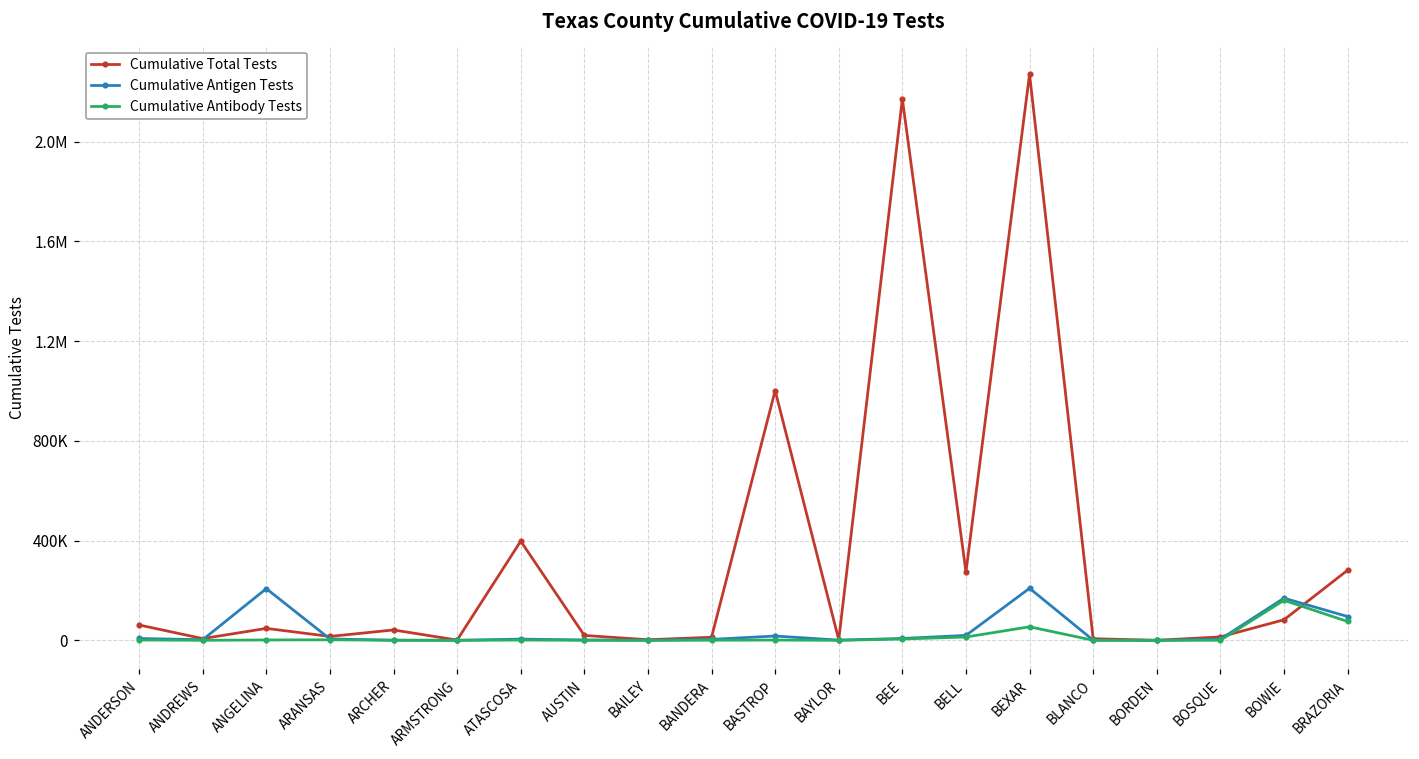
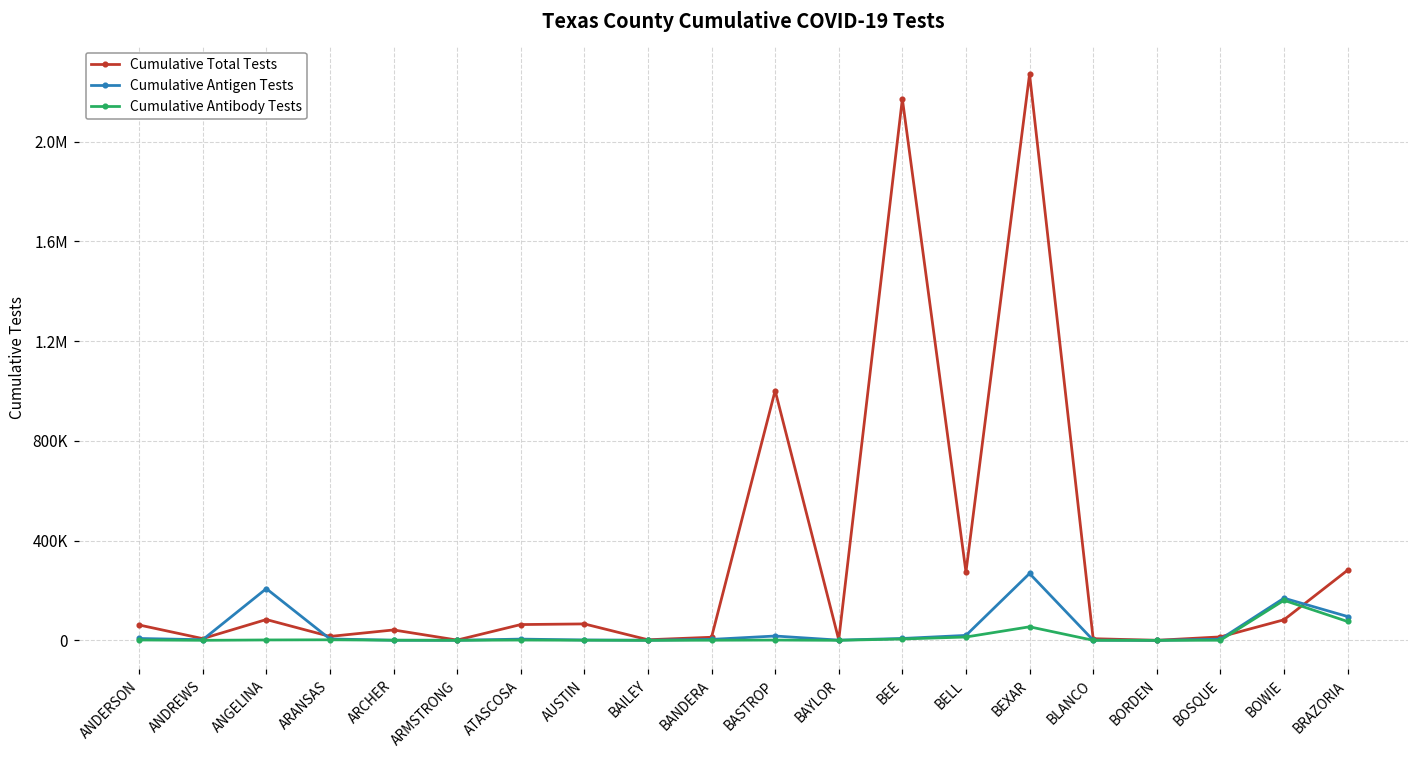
Cumulative Total Tests, ANGELINA: 50000 -> 80000
Cumulative Total Tests, ATASCOSA: 400000 -> 60000
Cumulative Total Tests, AUSTIN: 20000 -> 70000
Cumulative Antigen Tests, BEXAR: 210000 -> 270000
